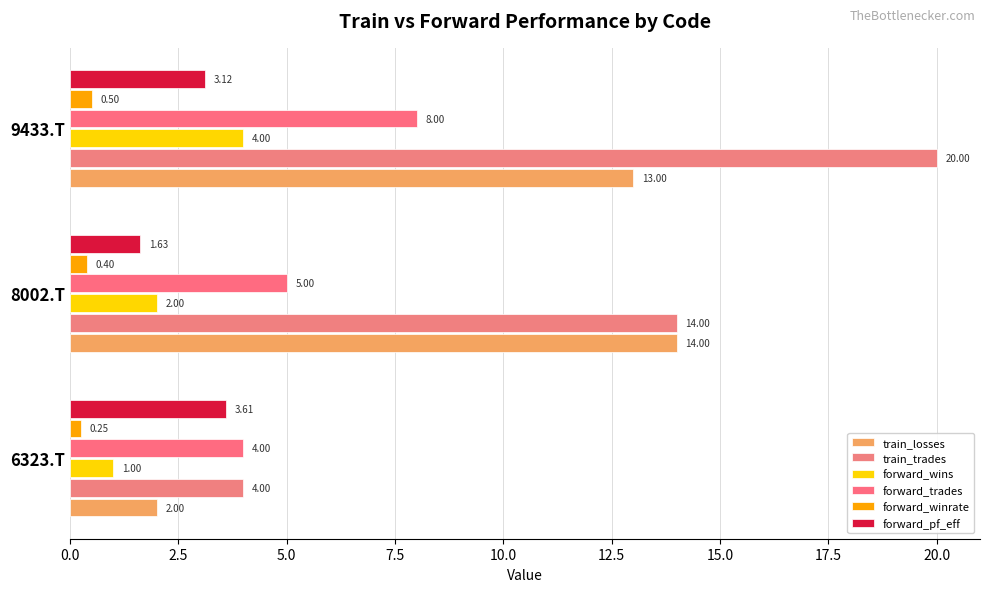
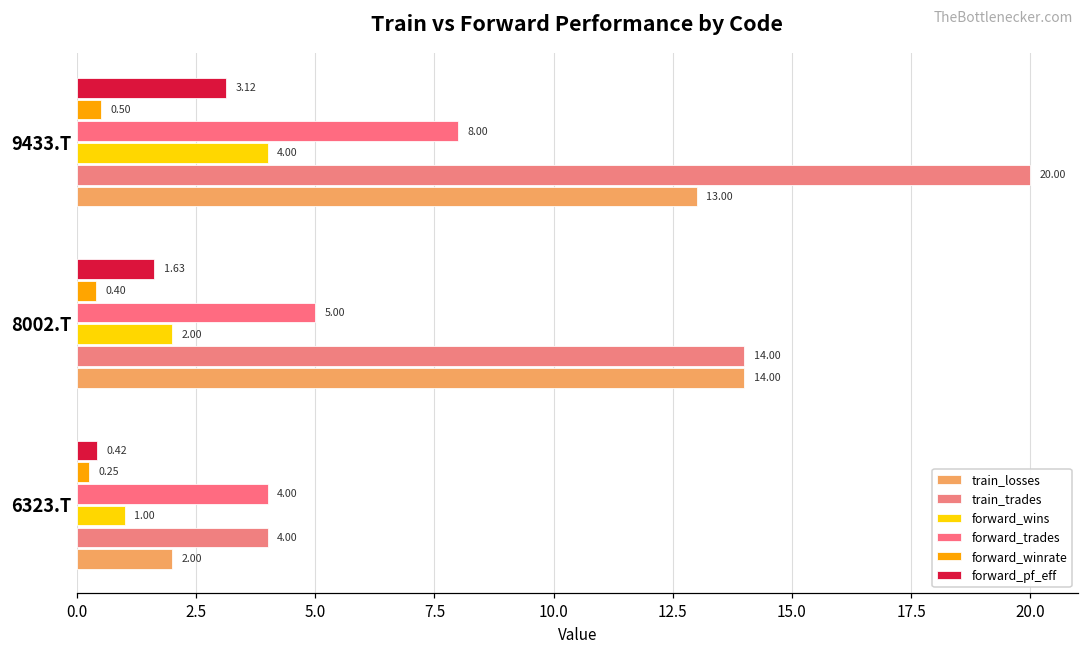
forward_pf_eff, 6323.T: 3.61 -> 0.42
